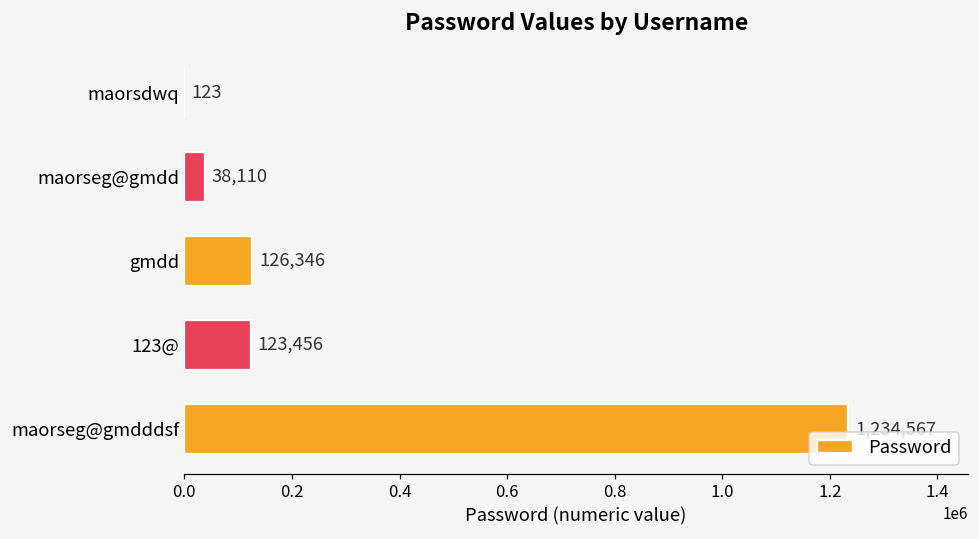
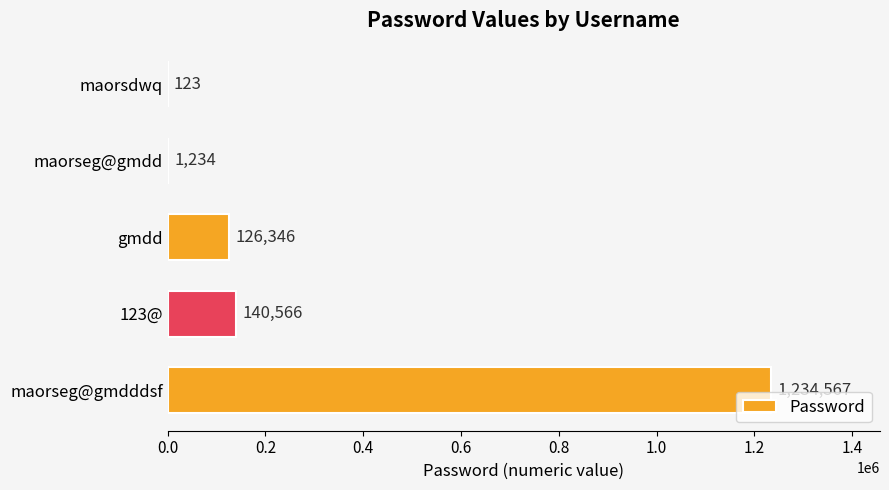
maorseg@gmdd: 38,110 -> 1,234
123@: 123,456 -> 140,566
